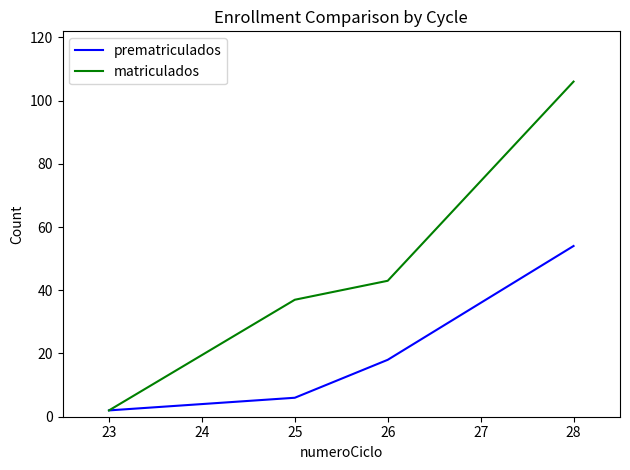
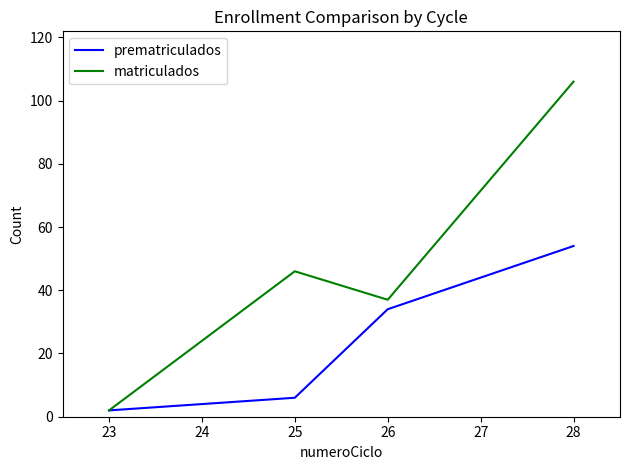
matriculados, 25: 37 -> 46
prematriculados, 26: 18 -> 34
matriculados, 26: 43 -> 37
